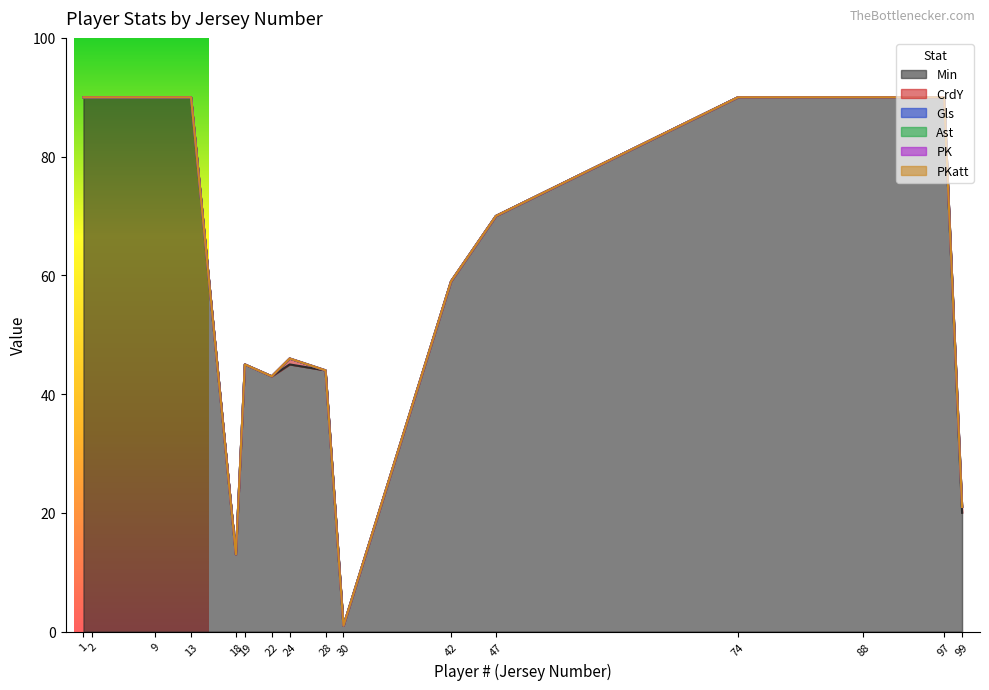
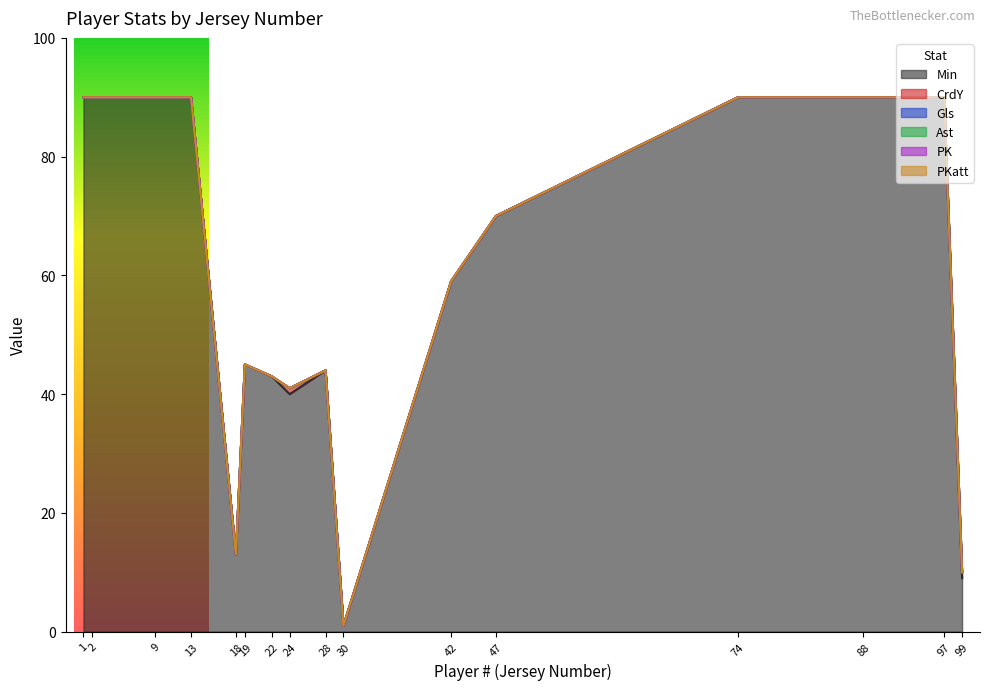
Min, 24: 45 -> 40
Min, 99: 20 -> 9
